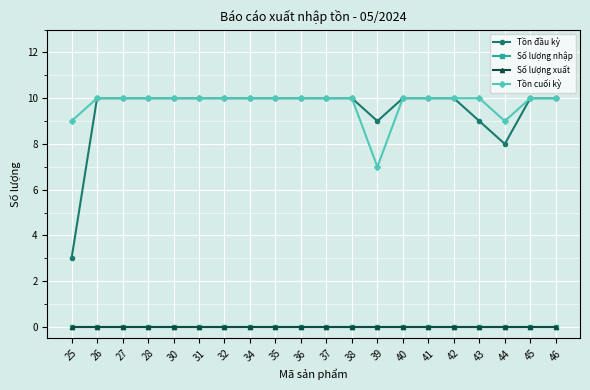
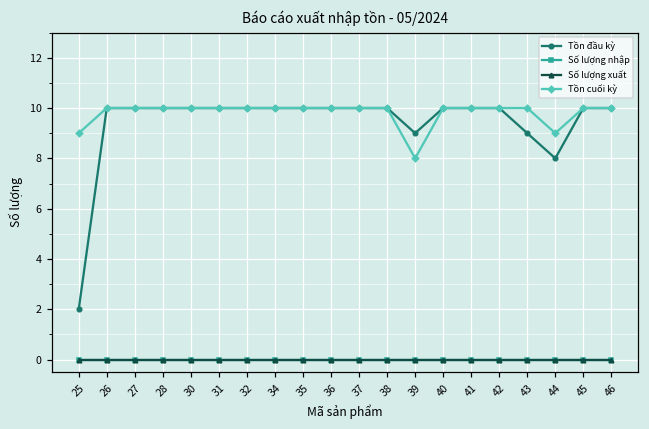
Tồn đầu kỳ, 25: 3 -> 2
Tồn cuối kỳ, 39: 7 -> 8
